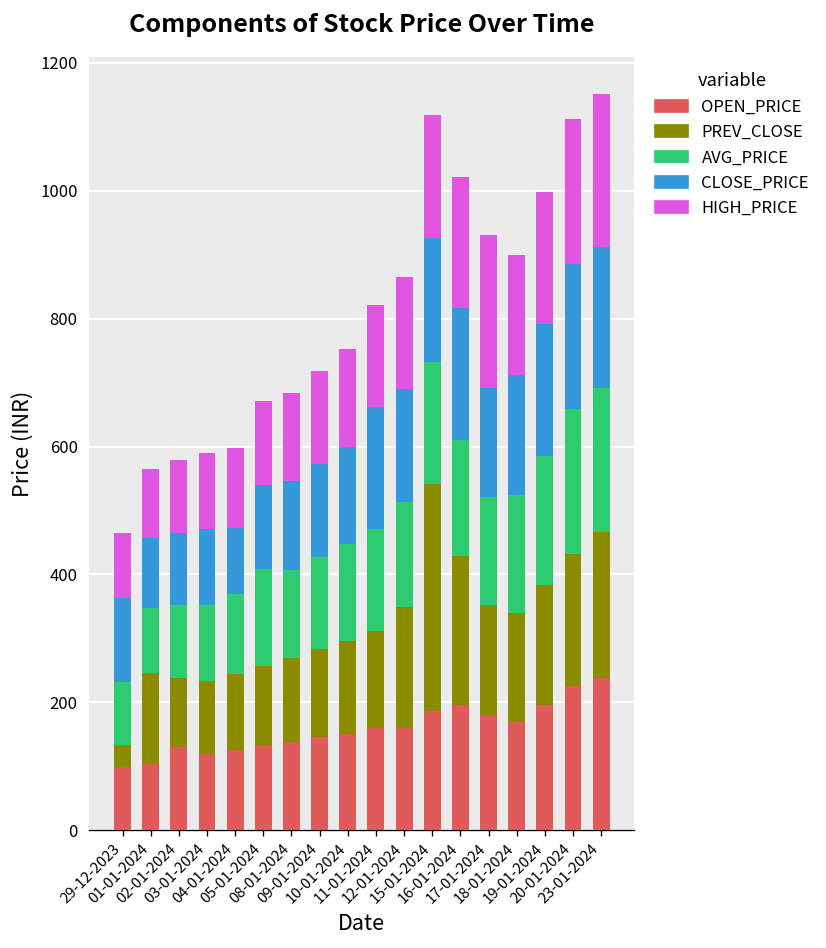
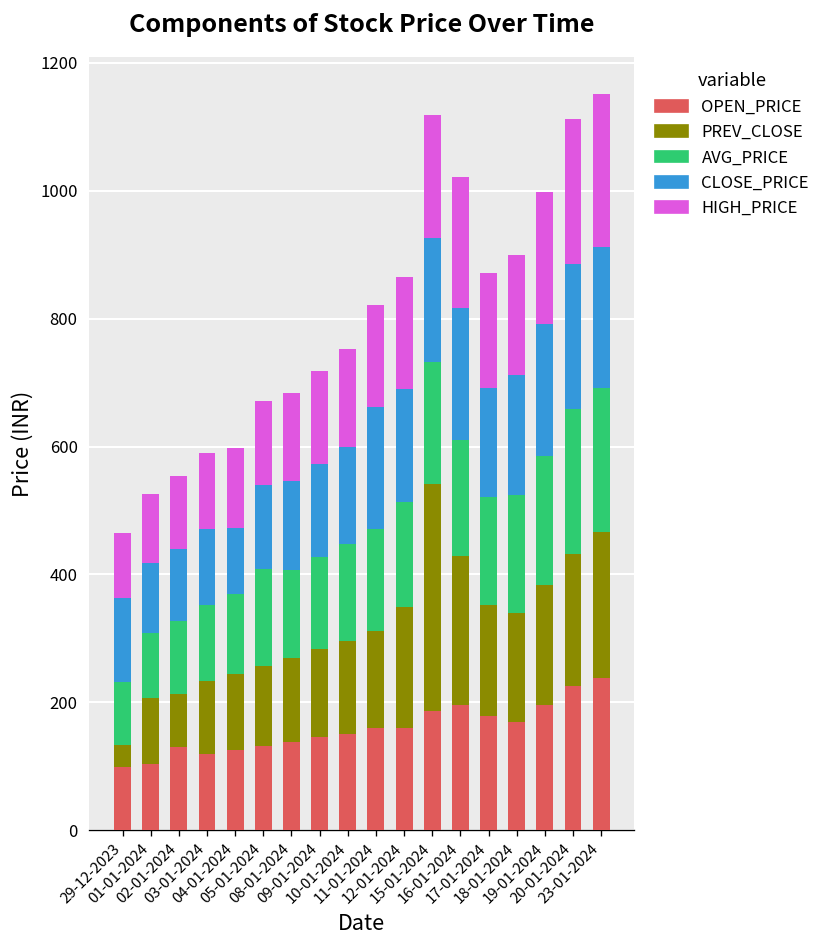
PREV_CLOSE, 01-01-2024: 140 -> 100
PREV_CLOSE, 02-01-2024: 110 -> 80
HIGH_PRICE, 17-01-2024: 240 -> 180
